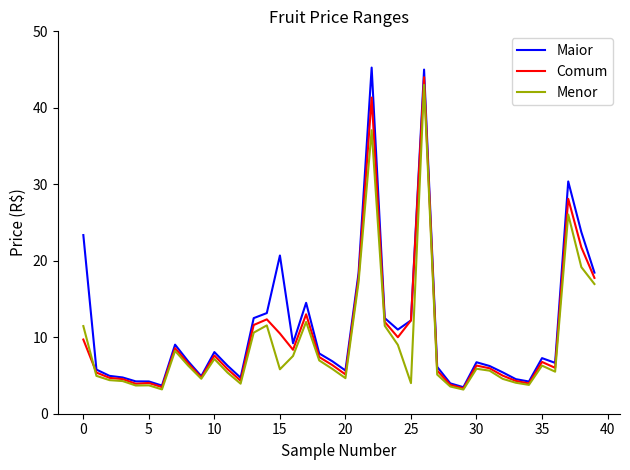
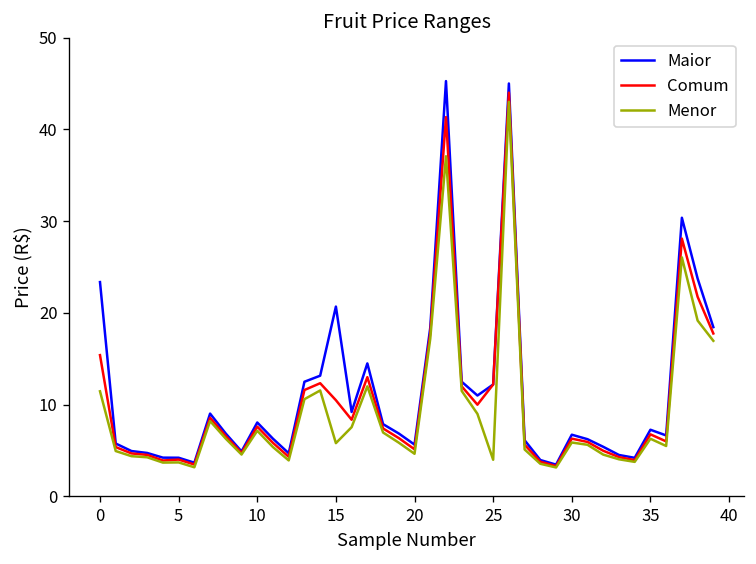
Comum, 0: 10 -> 15
